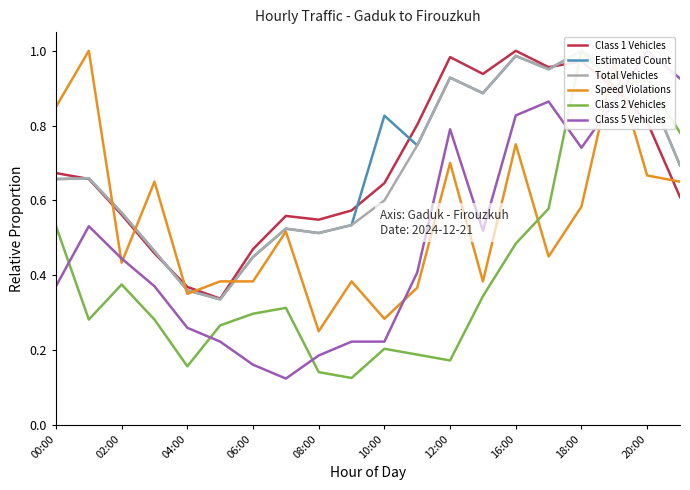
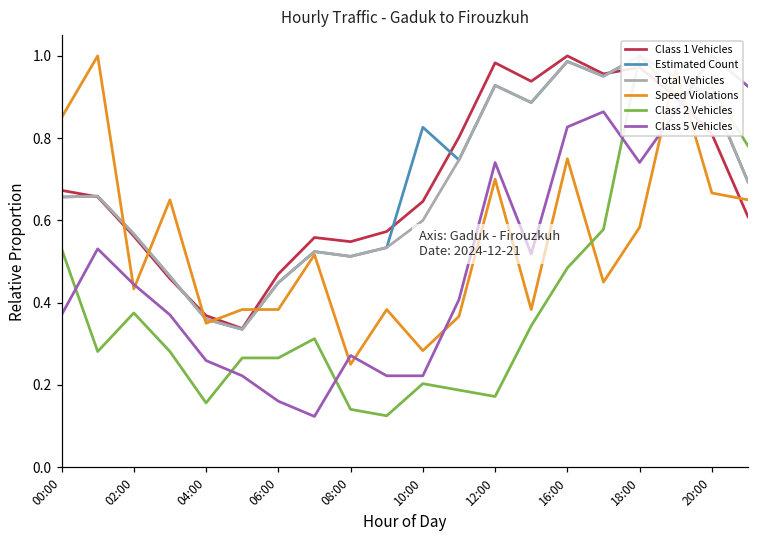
Class 2 Vehicles, 06:00: 0.30 -> 0.27
Class 5 Vehicles, 08:00: 0.19 -> 0.27
Class 5 Vehicles, 12:00: 0.79 -> 0.74
